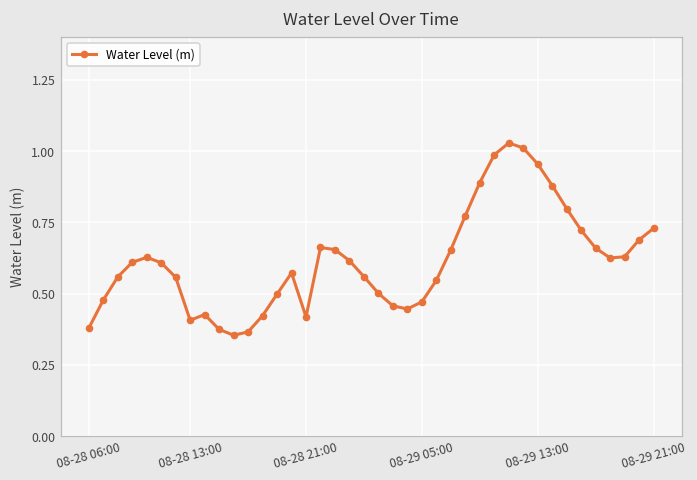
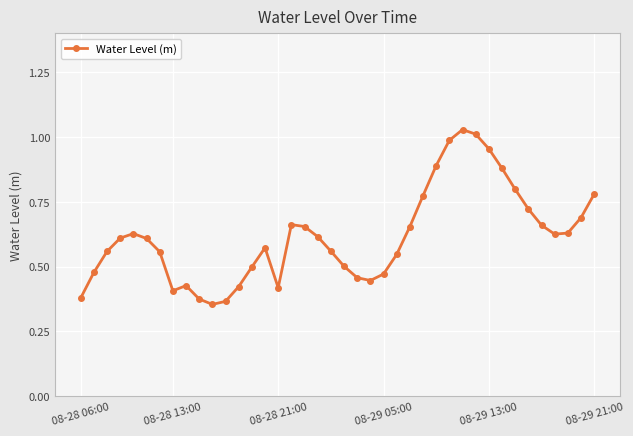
08-29 21:00: 0.73 -> 0.78
